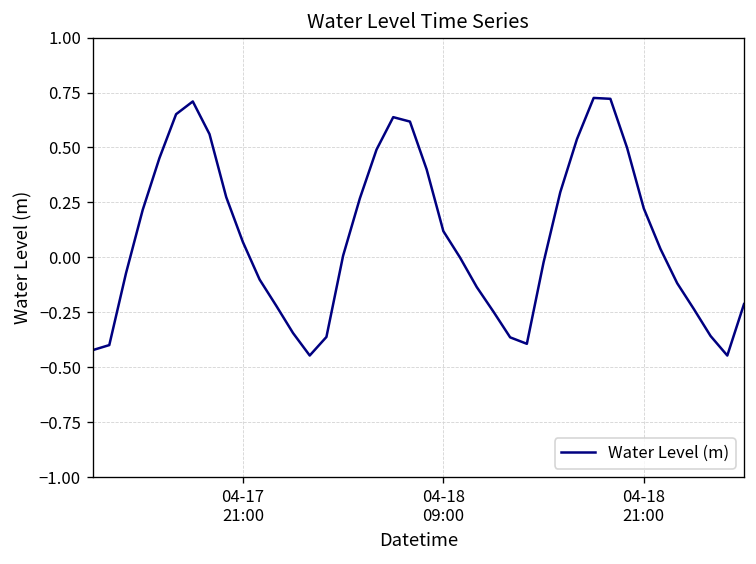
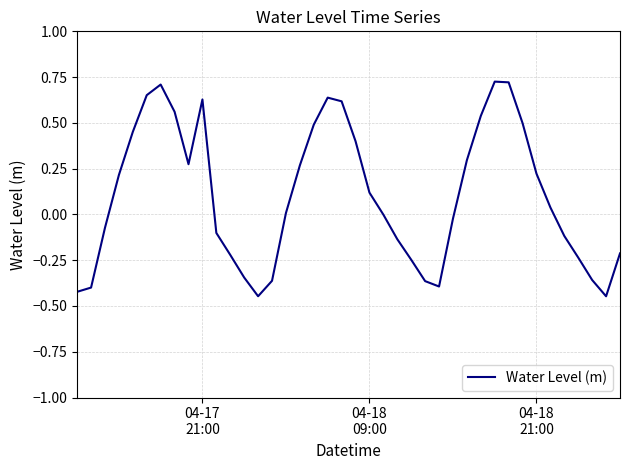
04-17 21:00: 0.07 -> 0.63
